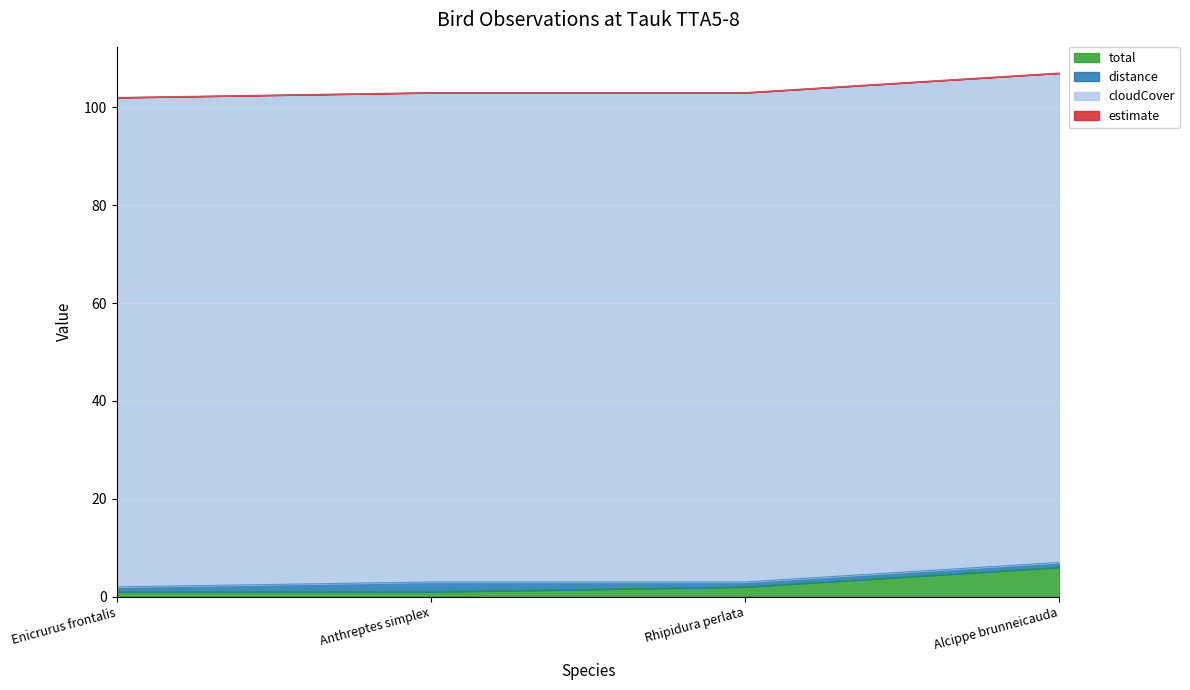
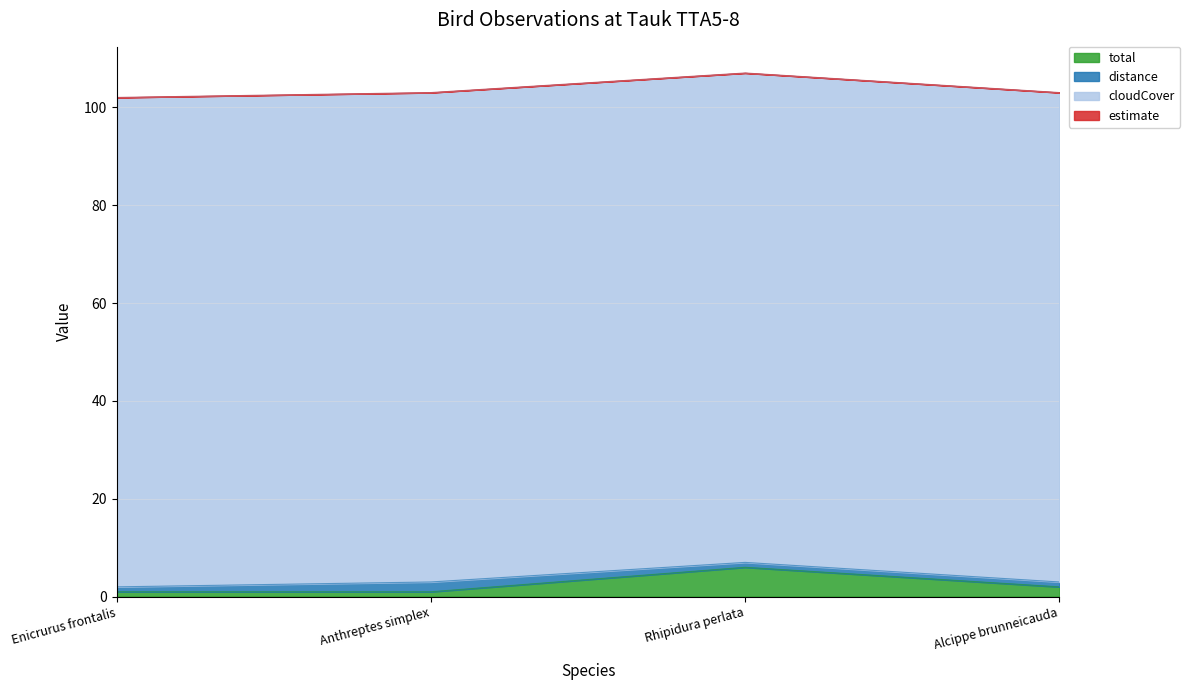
total, Rhipidura perlata: 2 -> 6
total, Alcippe brunneicauda: 6 -> 2
